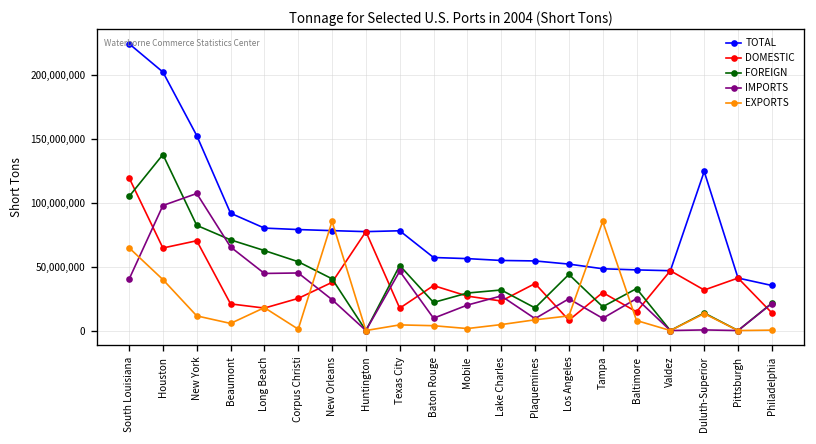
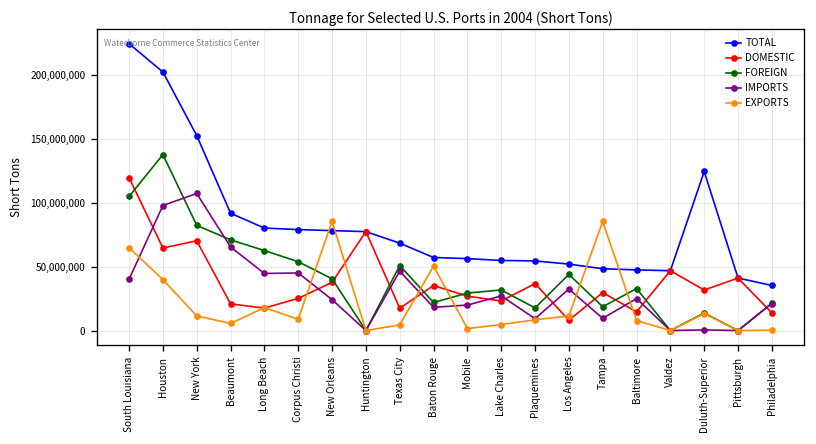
EXPORTS, Corpus Christi: 1,000,000 -> 9,000,000
TOTAL, Texas City: 78,000,000 -> 68,000,000
IMPORTS, Baton Rouge: 10,000,000 -> 18,000,000
EXPORTS, Baton Rouge: 4,000,000 -> 50,000,000
IMPORTS, Los Angeles: 25,000,000 -> 32,000,000
